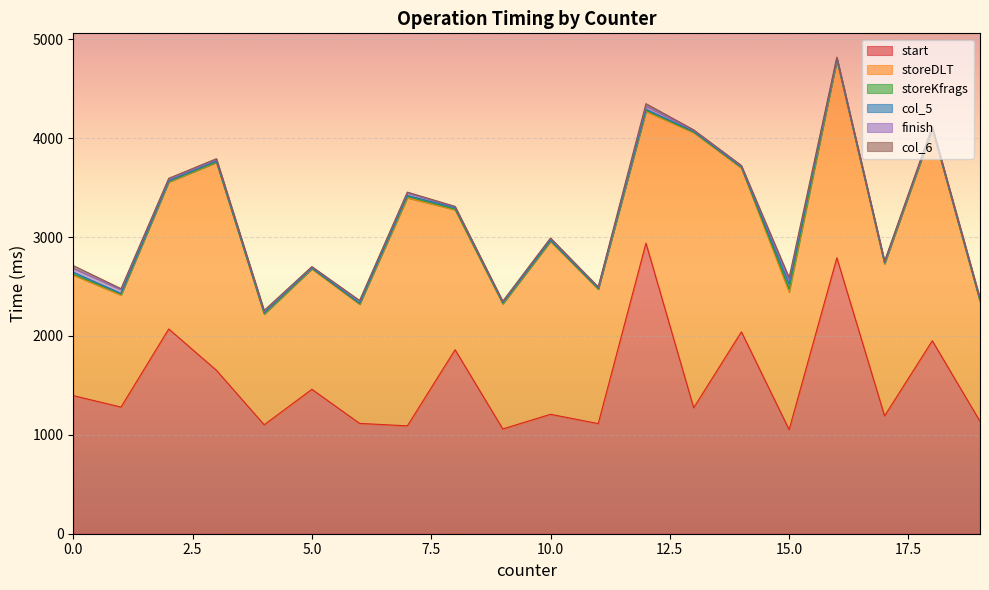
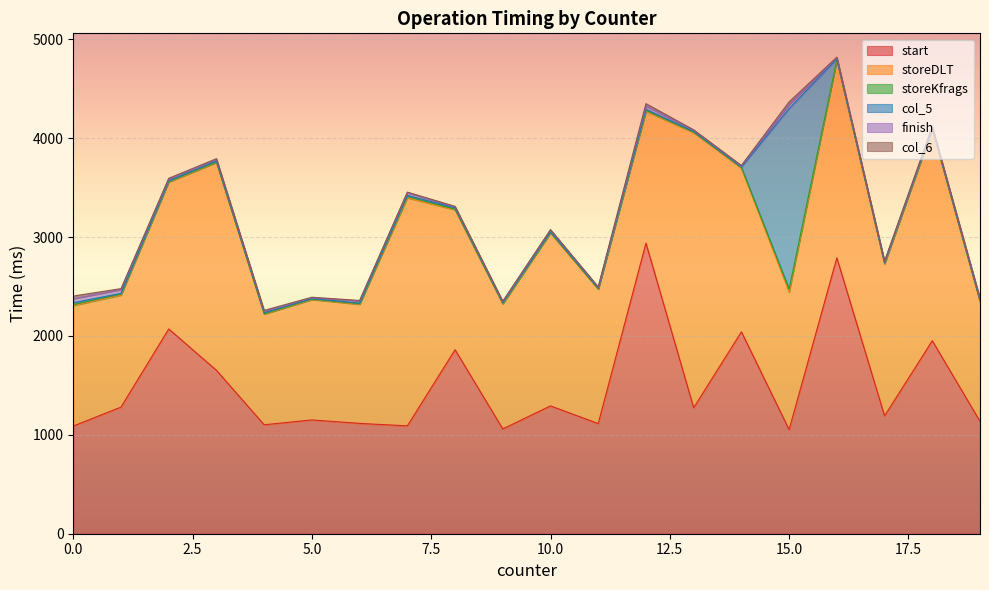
start, 0.0: 1400 -> 1100
start, 5.0: 1500 -> 1200
start, 10.0: 1200 -> 1300
col_5, 15.0: 100 -> 1800
